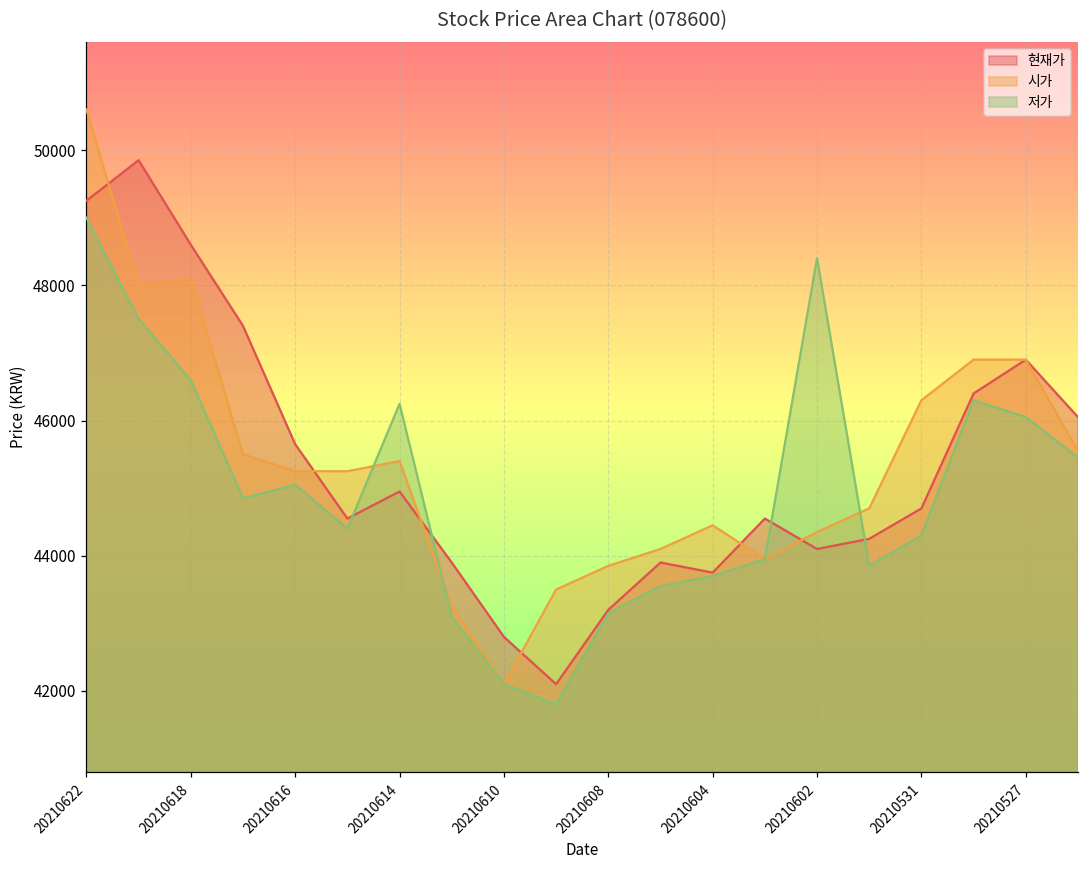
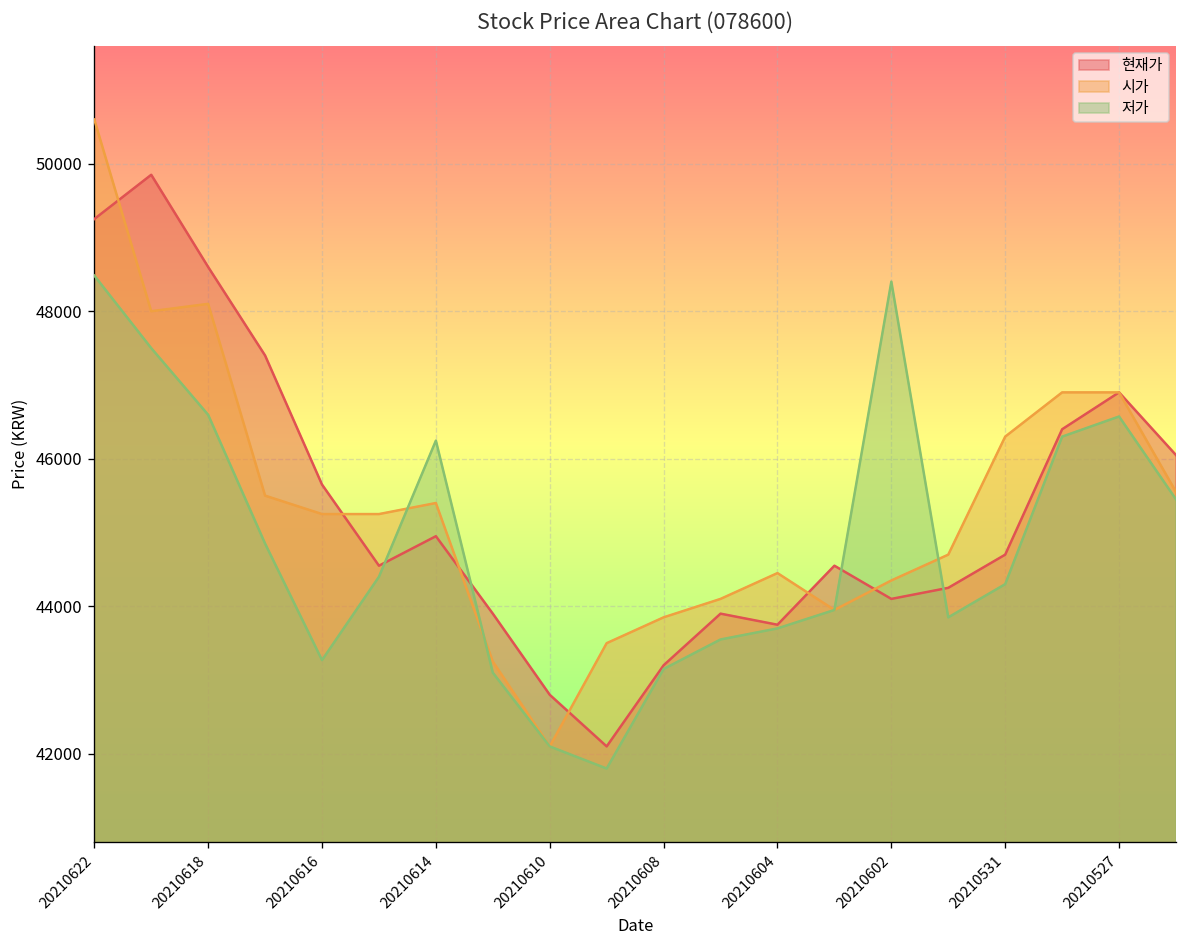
저가, 20210622: 49000 -> 48500
저가, 20210616: 45100 -> 43300
저가, 20210527: 46100 -> 46600
